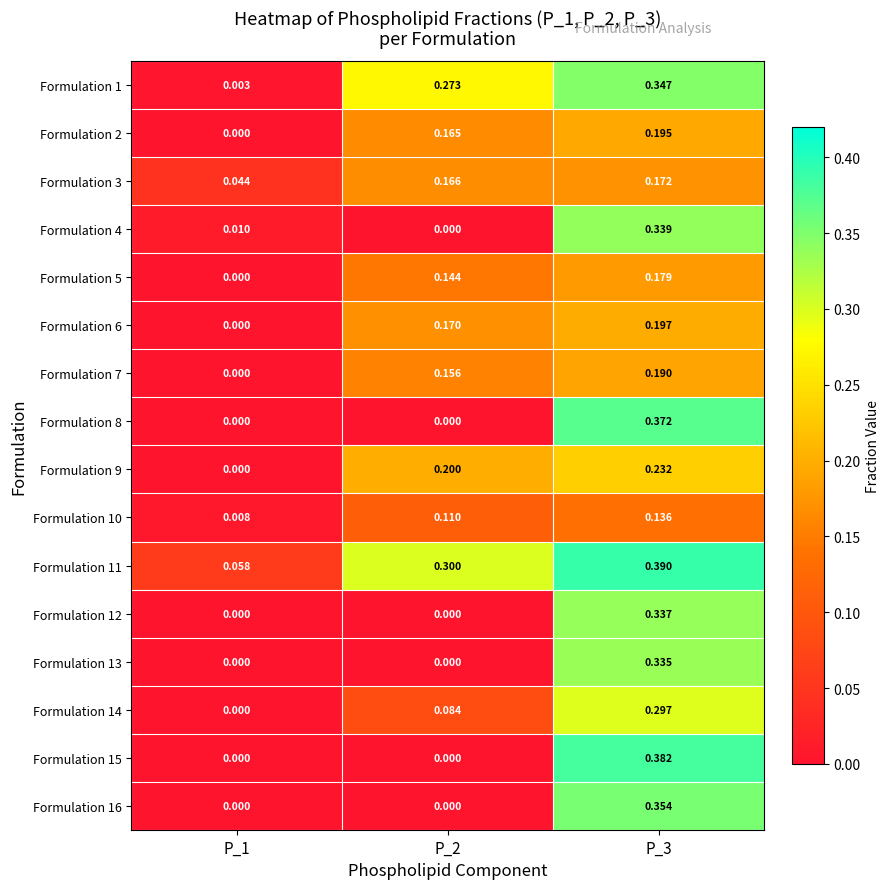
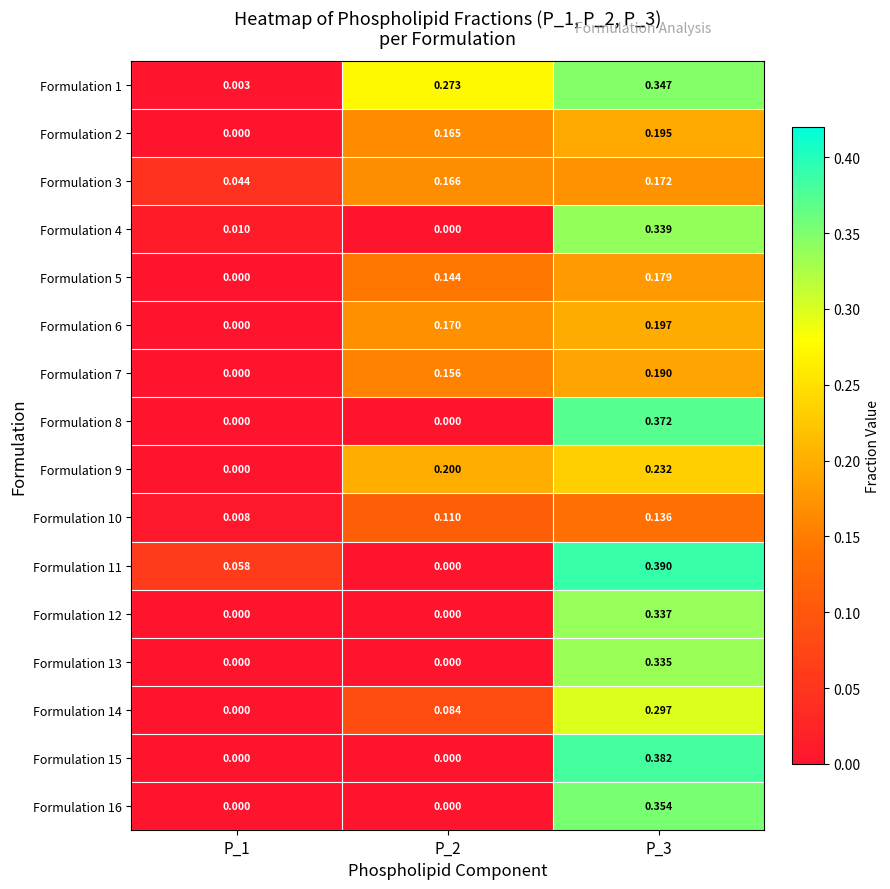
Formulation 11, P_2: 0.300 -> 0.000
